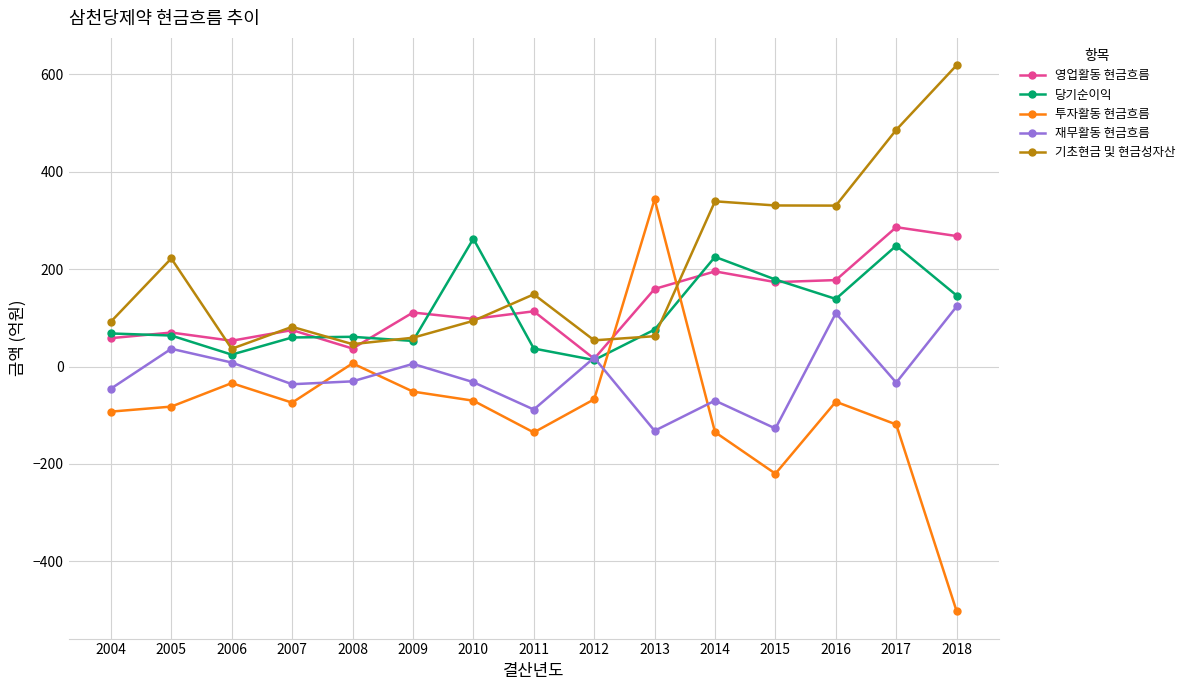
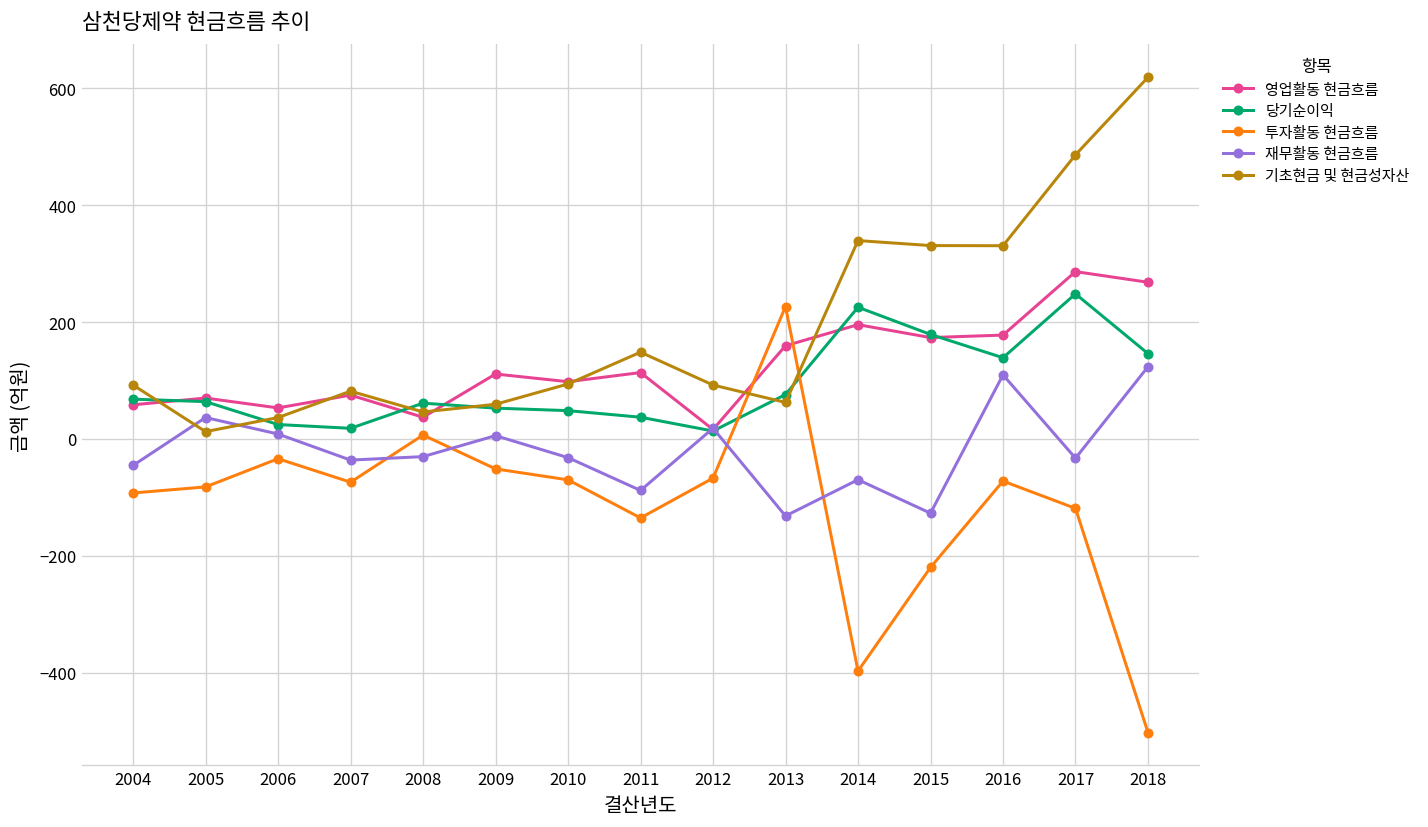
기초현금 및 현금성자산, 2005: 220 -> 10
당기순이익, 2007: 60 -> 20
당기순이익, 2010: 260 -> 50
기초현금 및 현금성자산, 2012: 50 -> 90
투자활동 현금흐름, 2013: 340 -> 230
투자활동 현금흐름, 2014: -130 -> -400
